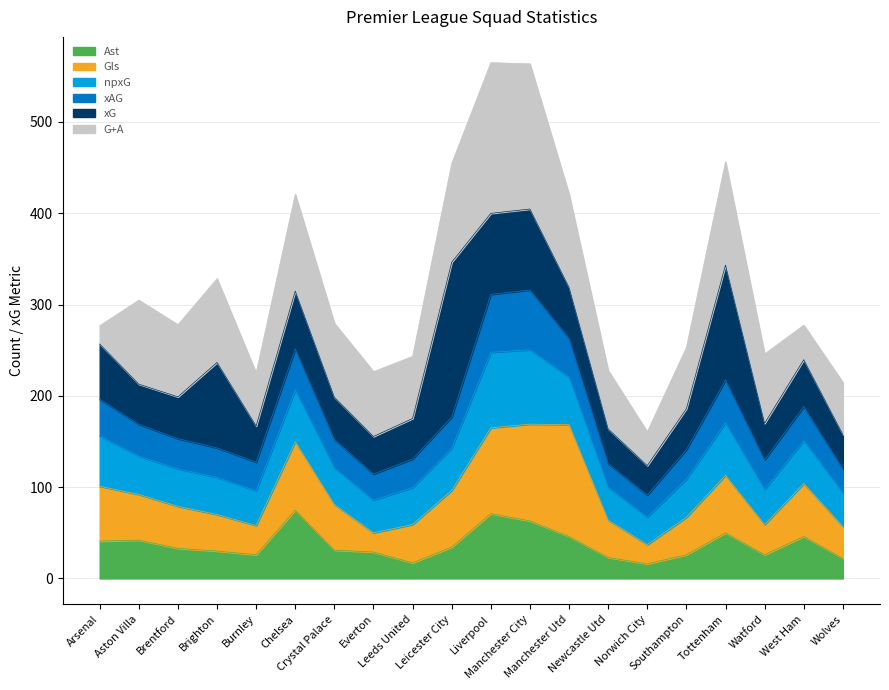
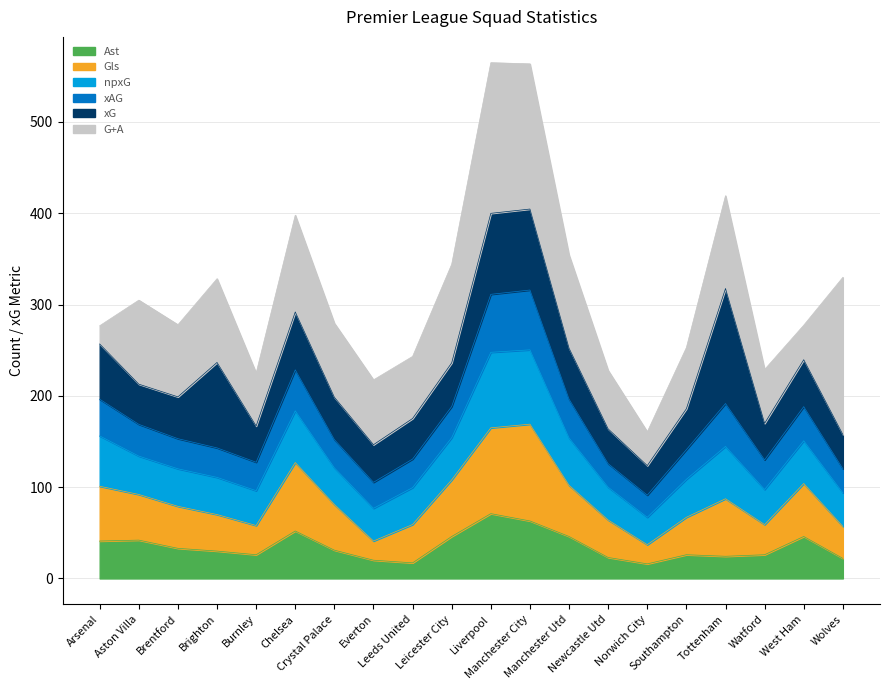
Ast, Chelsea: 70 -> 50
Ast, Everton: 30 -> 20
Ast, Leicester City: 30 -> 50
xG, Leicester City: 170 -> 50
Gls, Manchester Utd: 120 -> 60
Ast, Tottenham: 50 -> 20
G+A, Tottenham: 110 -> 100
G+A, Watford: 80 -> 60
G+A, Wolves: 60 -> 170
